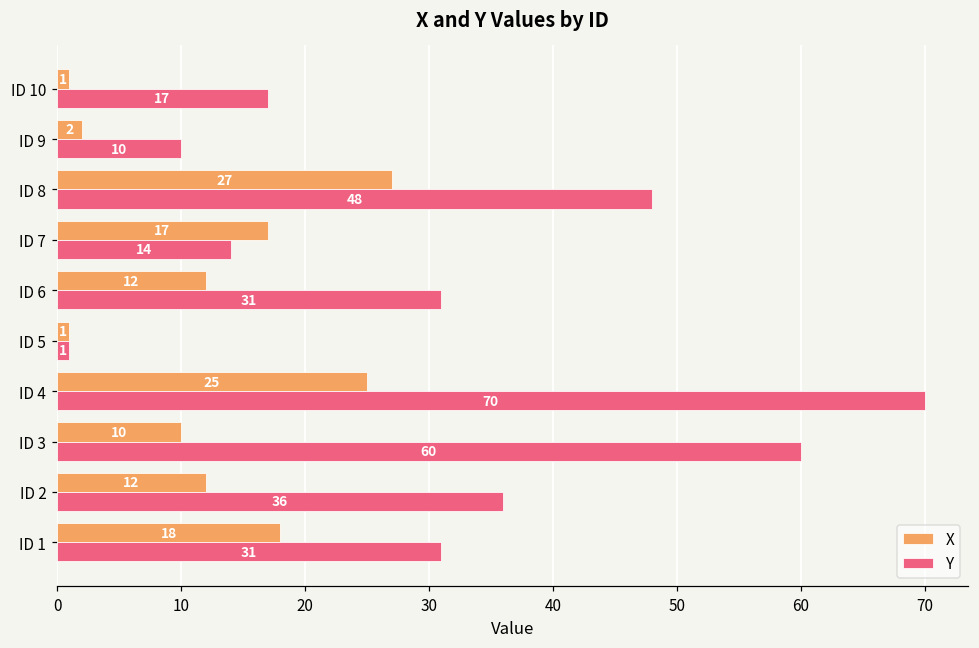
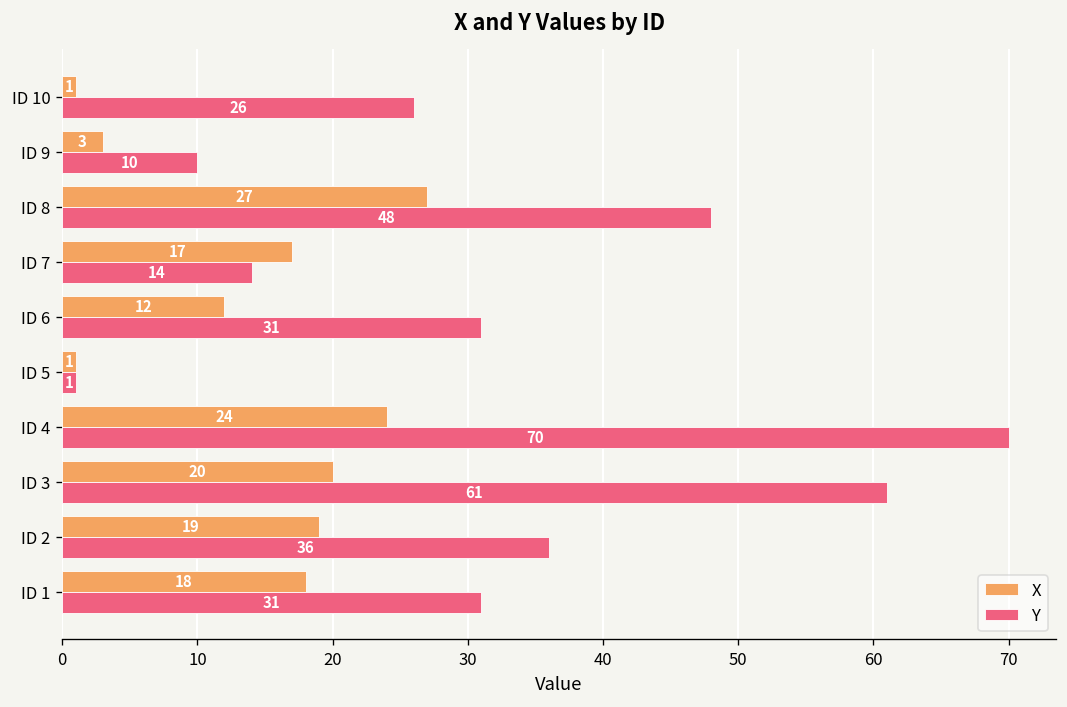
Y, ID 10: 17 -> 26
X, ID 9: 2 -> 3
X, ID 4: 25 -> 24
X, ID 3: 10 -> 20
Y, ID 3: 60 -> 61
X, ID 2: 12 -> 19
